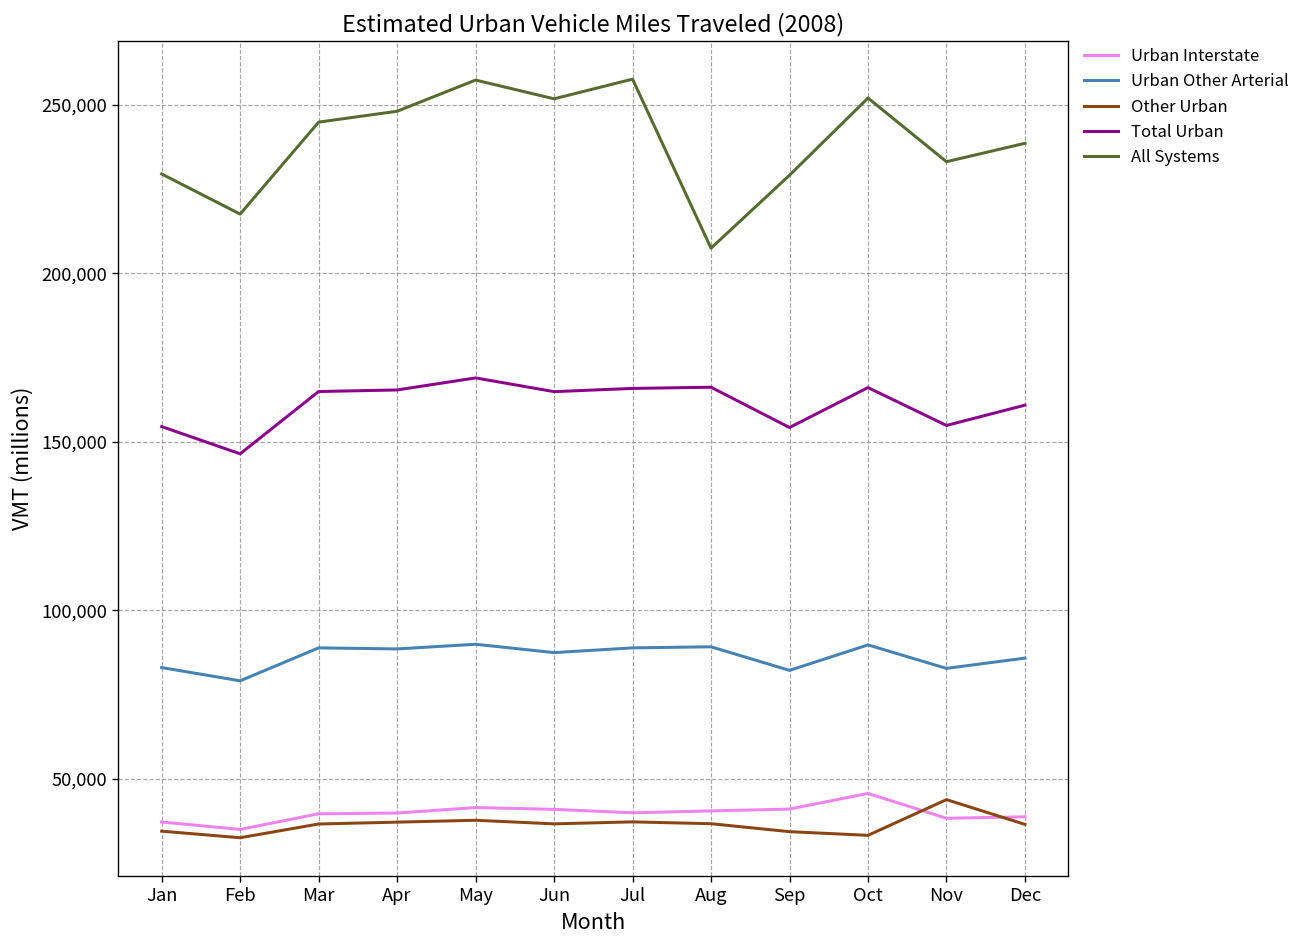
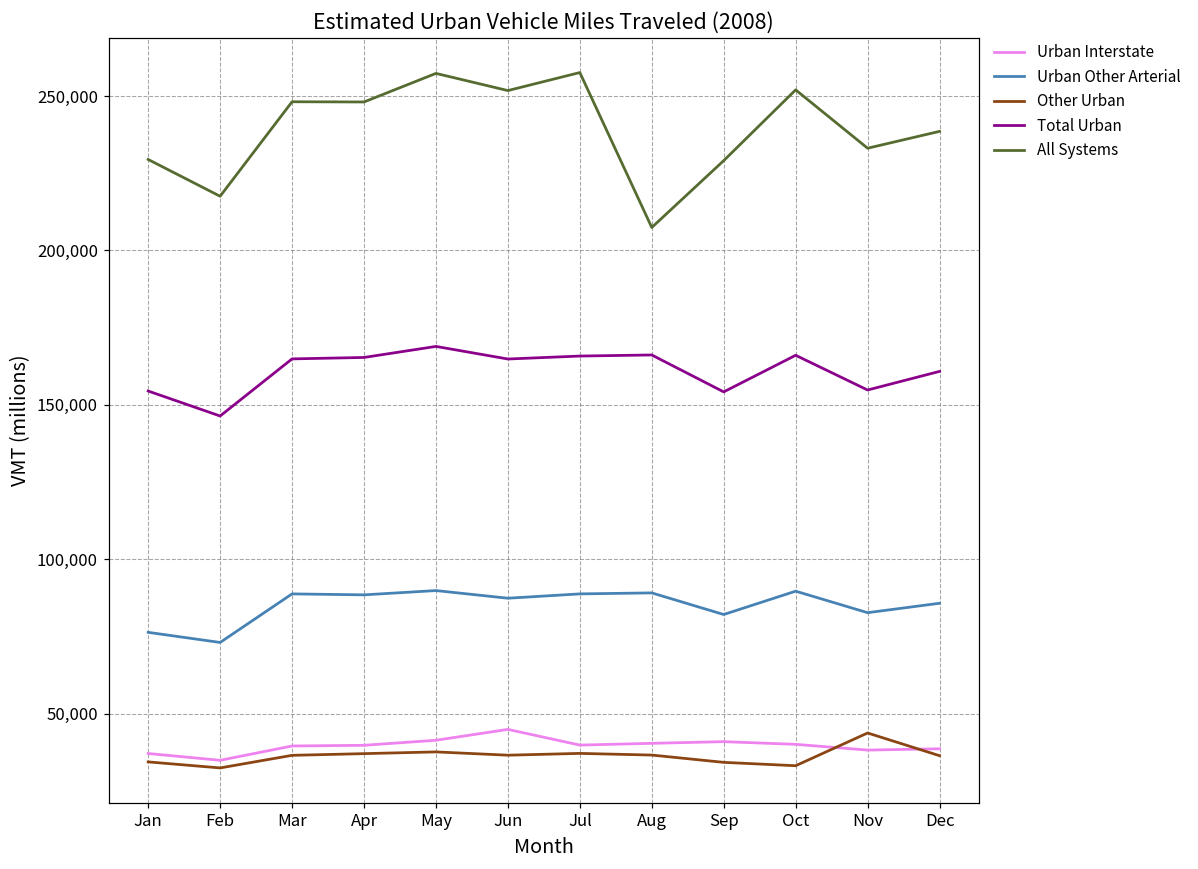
Urban Other Arterial, Jan: 83,000 -> 76,000
Urban Other Arterial, Feb: 79,000 -> 73,000
All Systems, Mar: 245,000 -> 248,000
Urban Interstate, Jun: 41,000 -> 45,000
Urban Interstate, Oct: 46,000 -> 40,000
